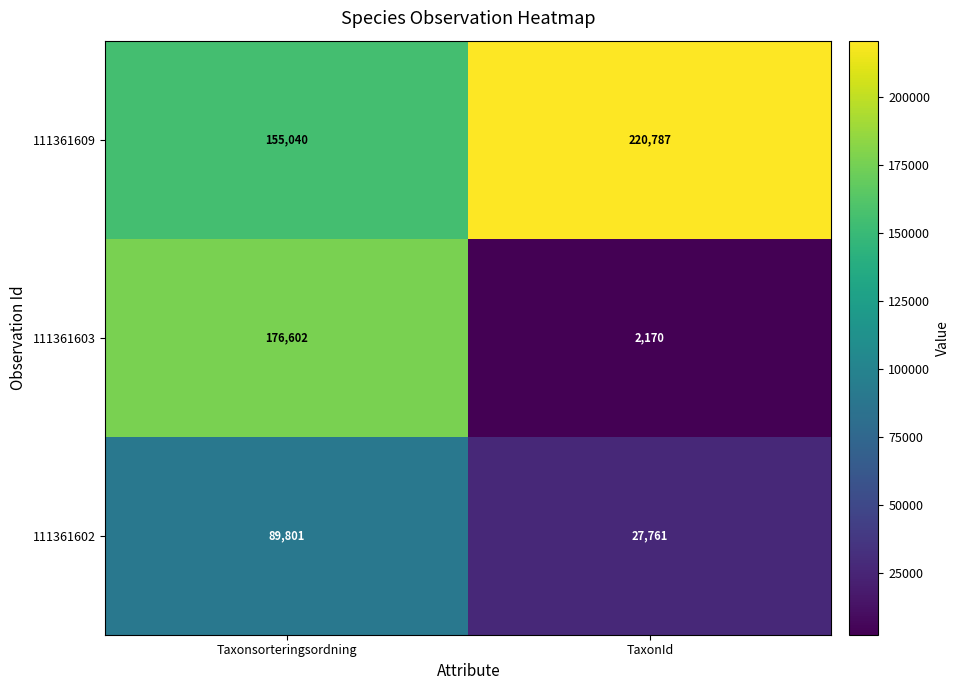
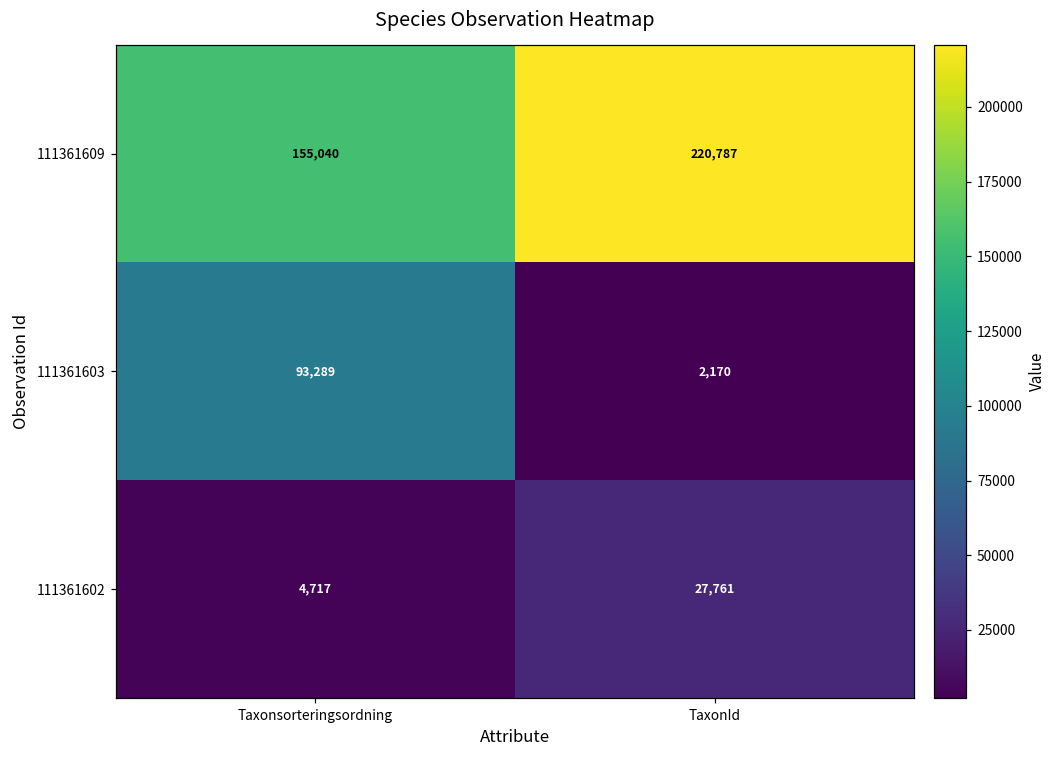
111361603, Taxonsorteringsordning: 176,602 -> 93,289
111361602, Taxonsorteringsordning: 89,801 -> 4,717
